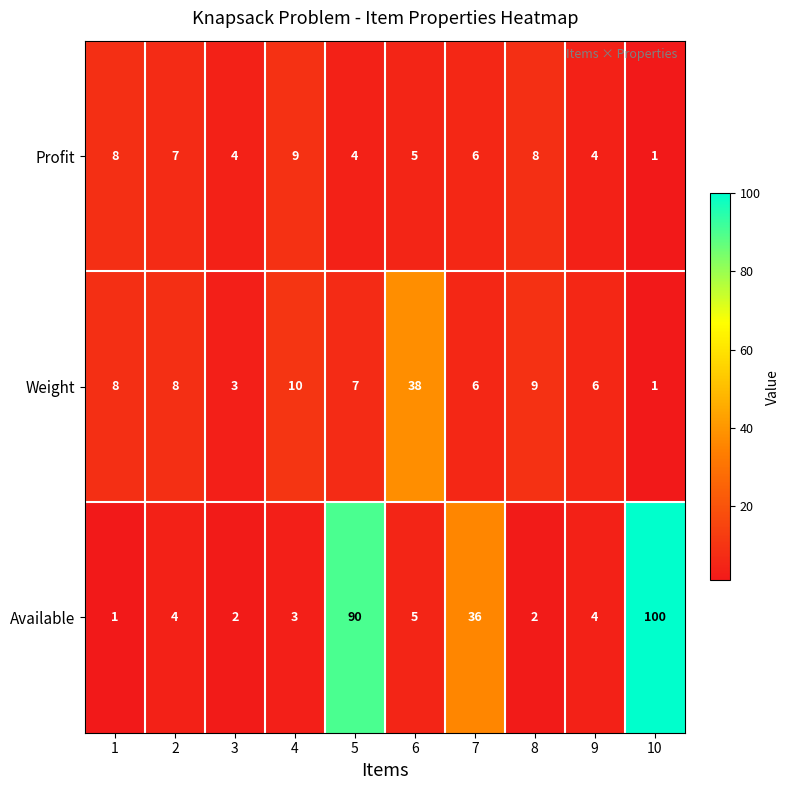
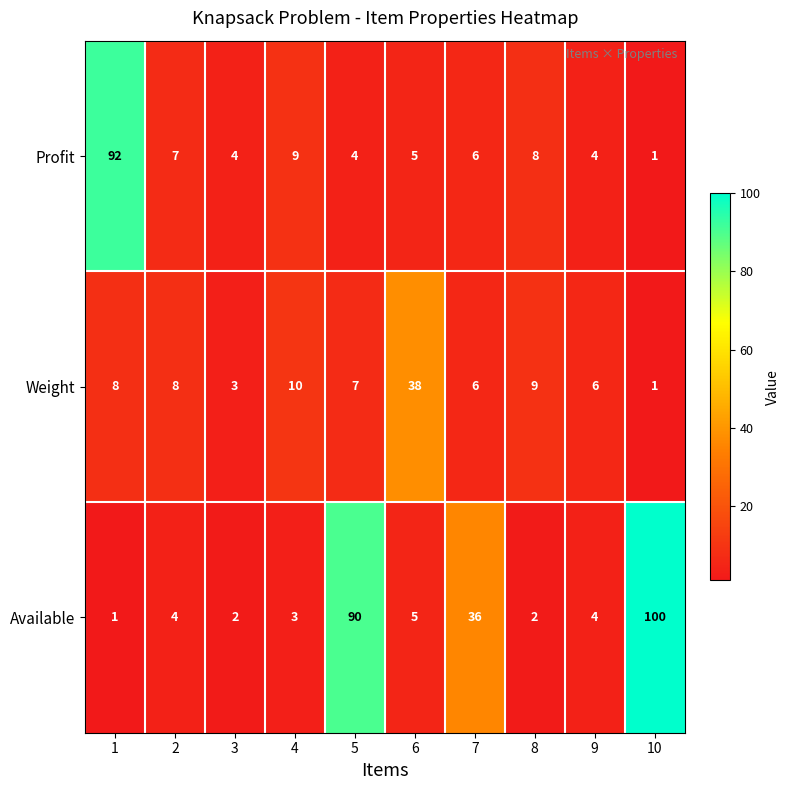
Profit, 1: 8 -> 92
